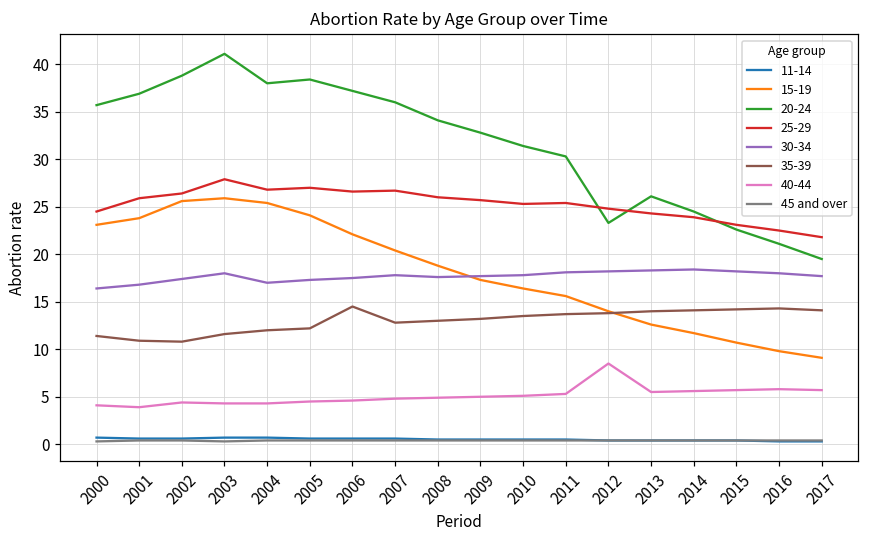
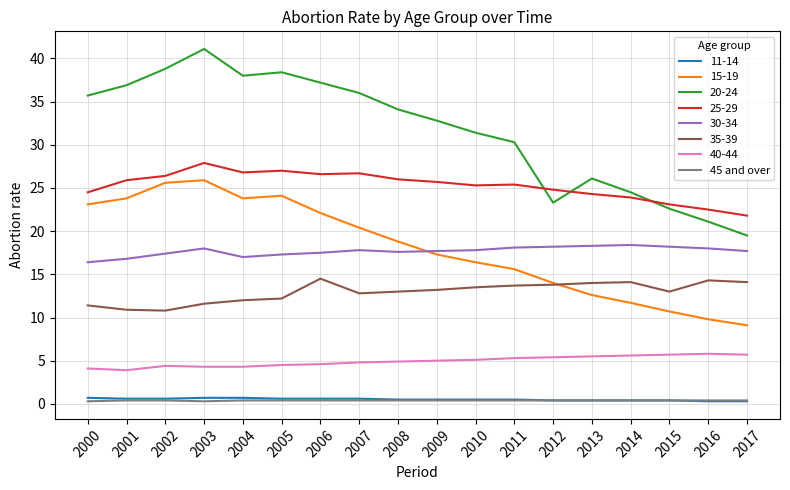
15-19, 2004: 25 -> 24
40-44, 2012: 9 -> 5
35-39, 2015: 14 -> 13
